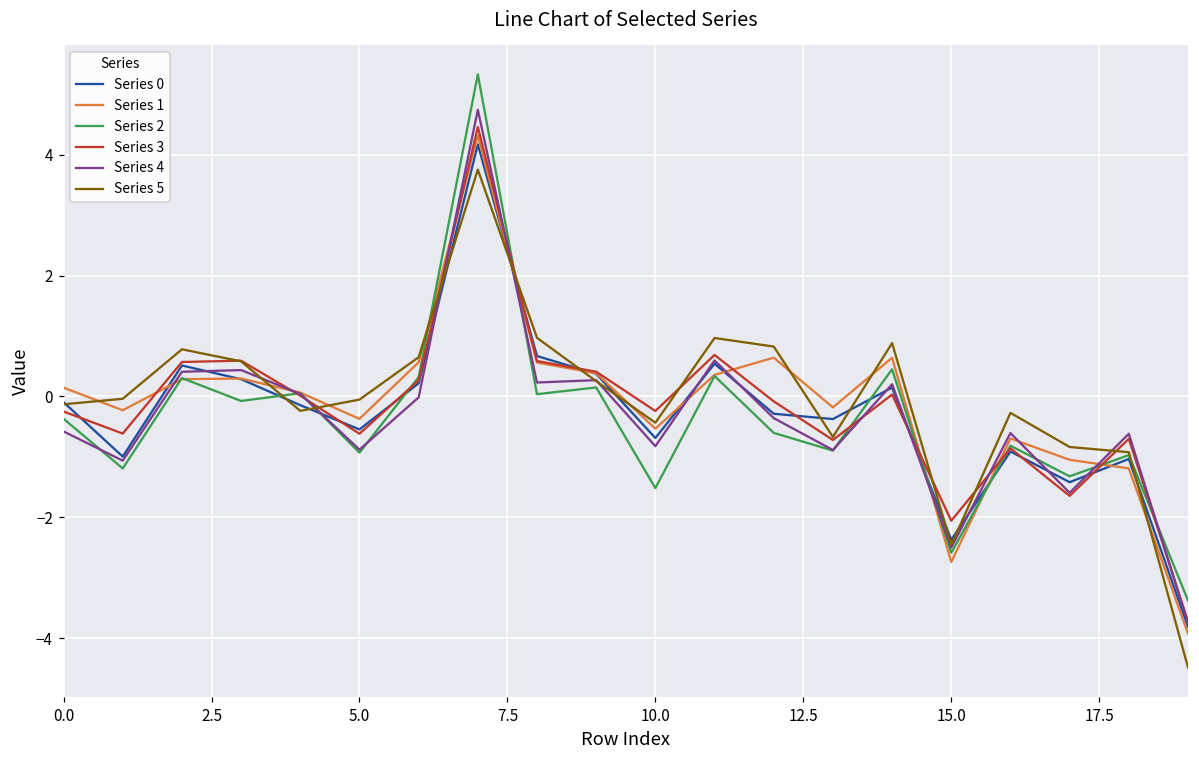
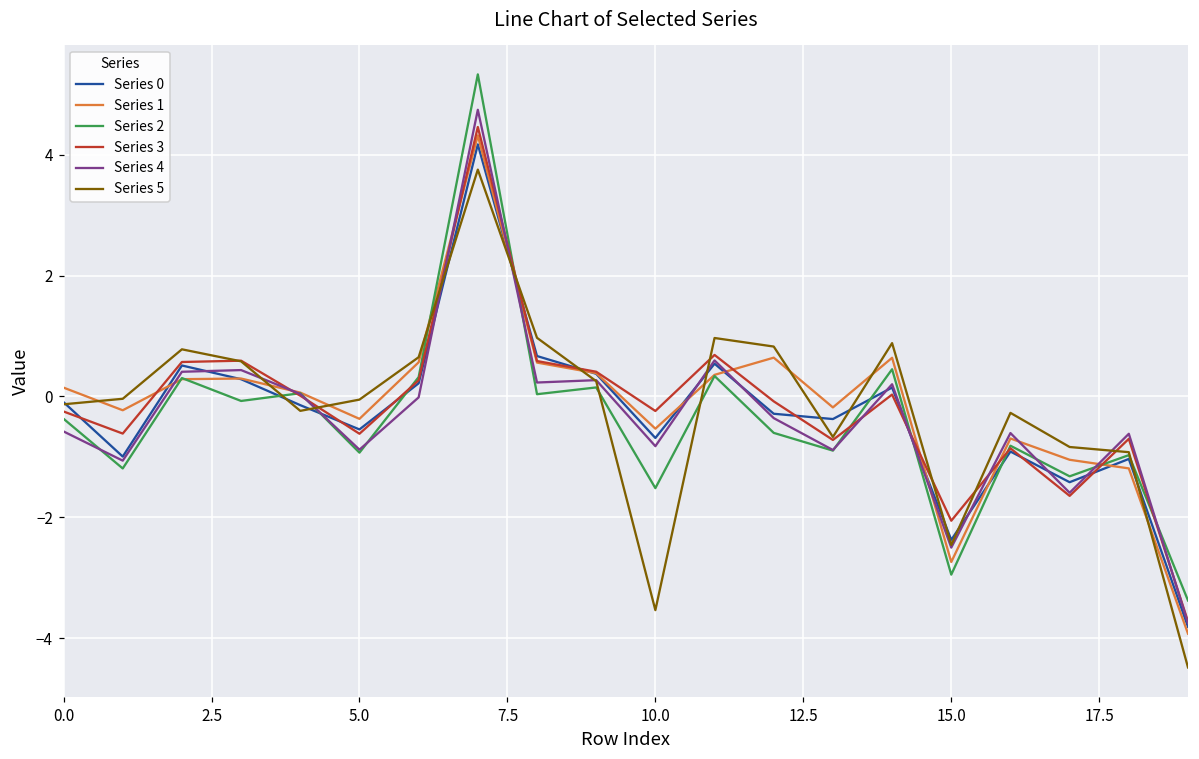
Series 5, 10.0: -0.4 -> -3.5
Series 2, 15.0: -2.6 -> -2.9
